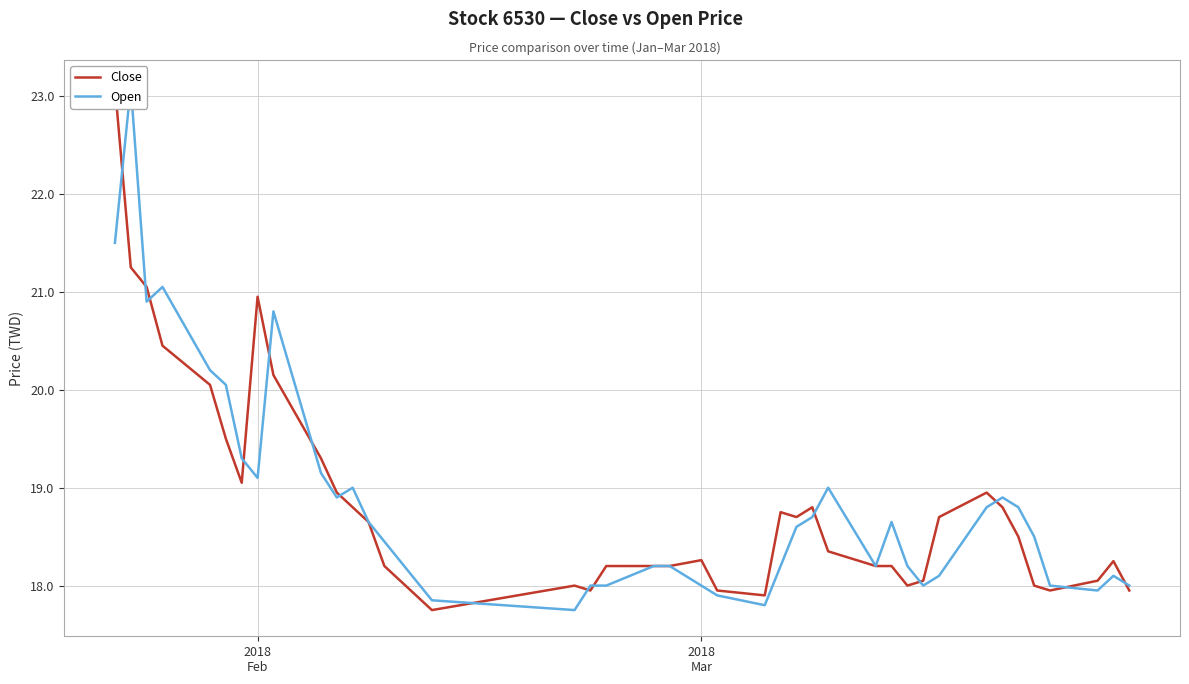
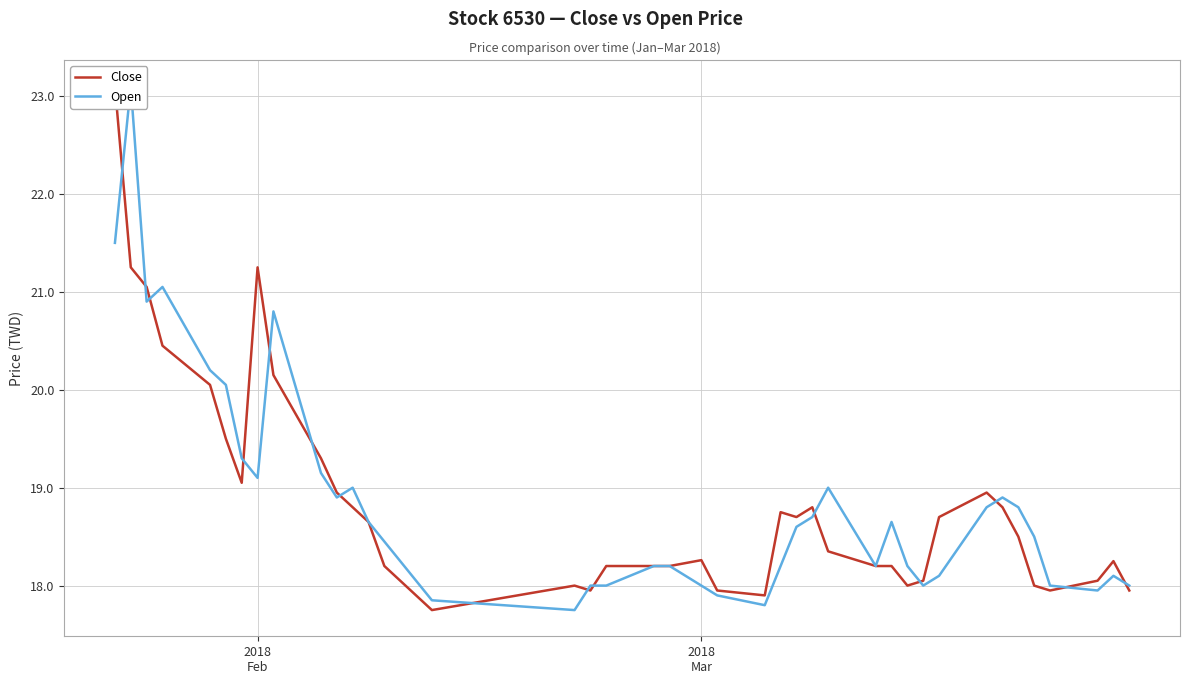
Close, 2018 Feb: 21.0 -> 21.3
